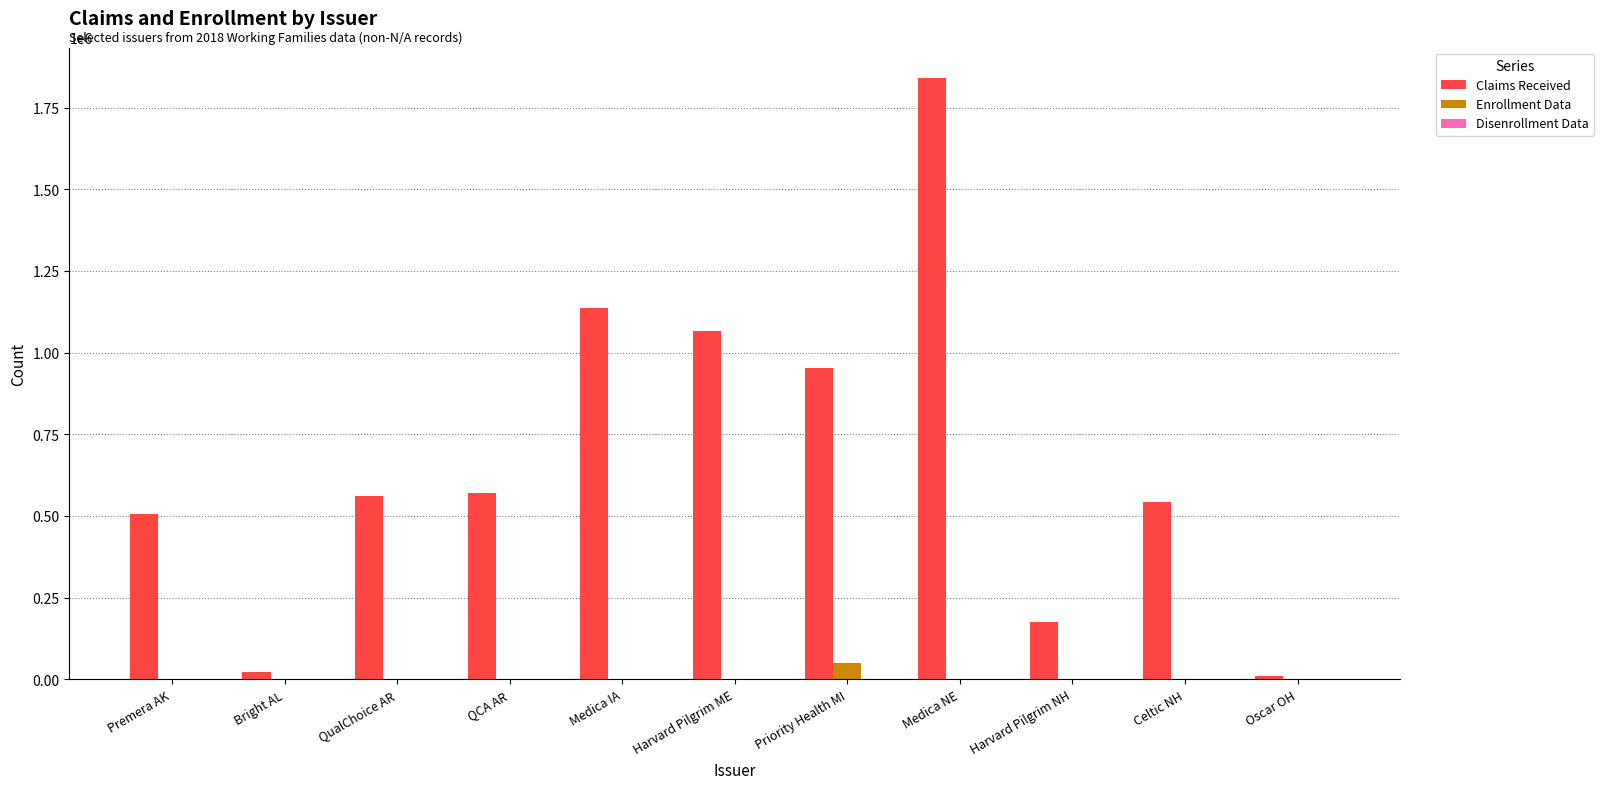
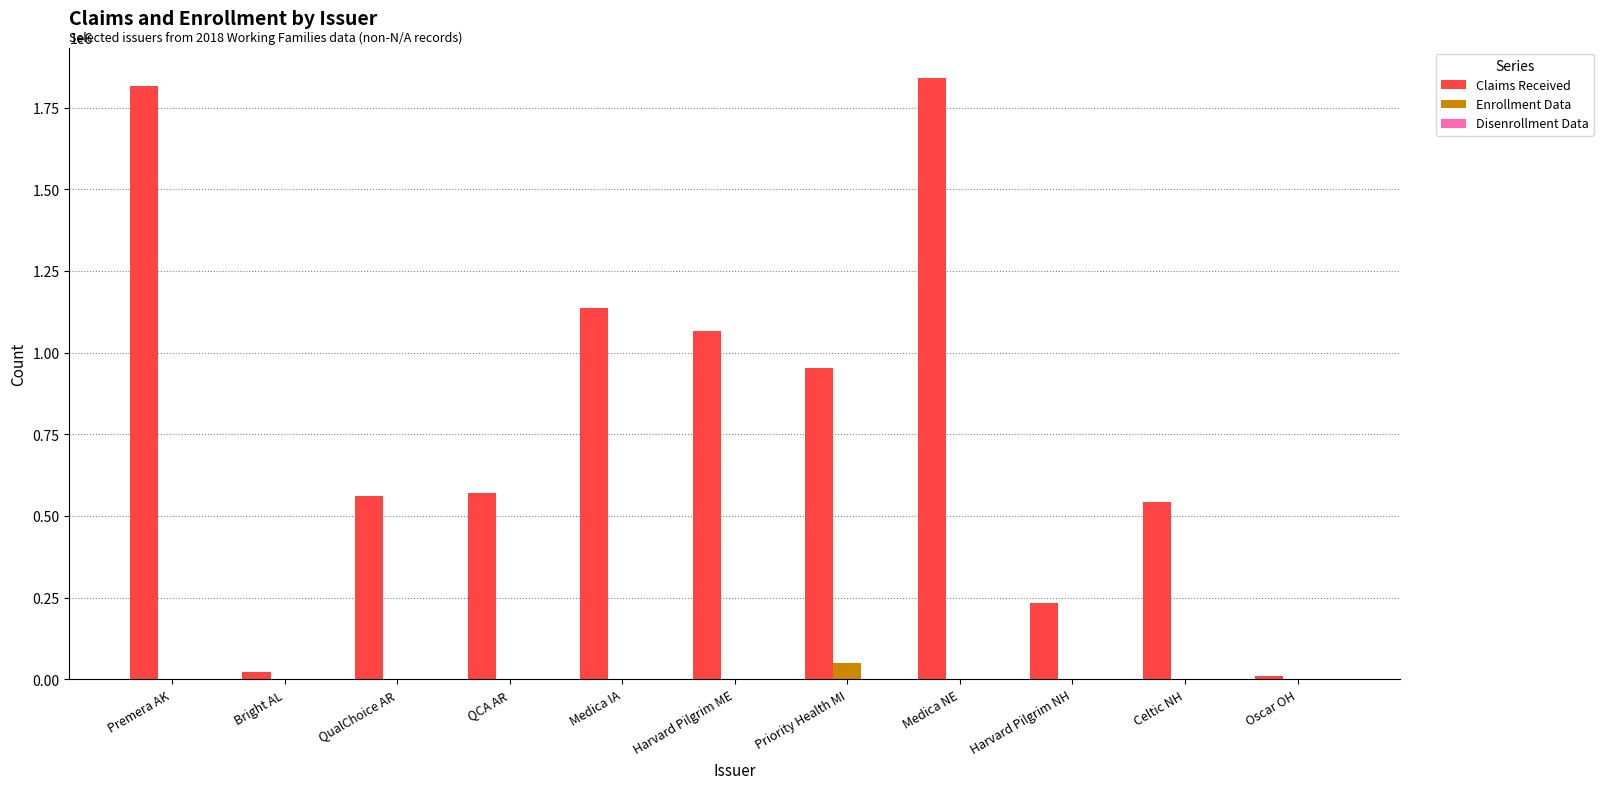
Claims Received, Premera AK: 500000 -> 1820000
Claims Received, Harvard Pilgrim NH: 180000 -> 230000
